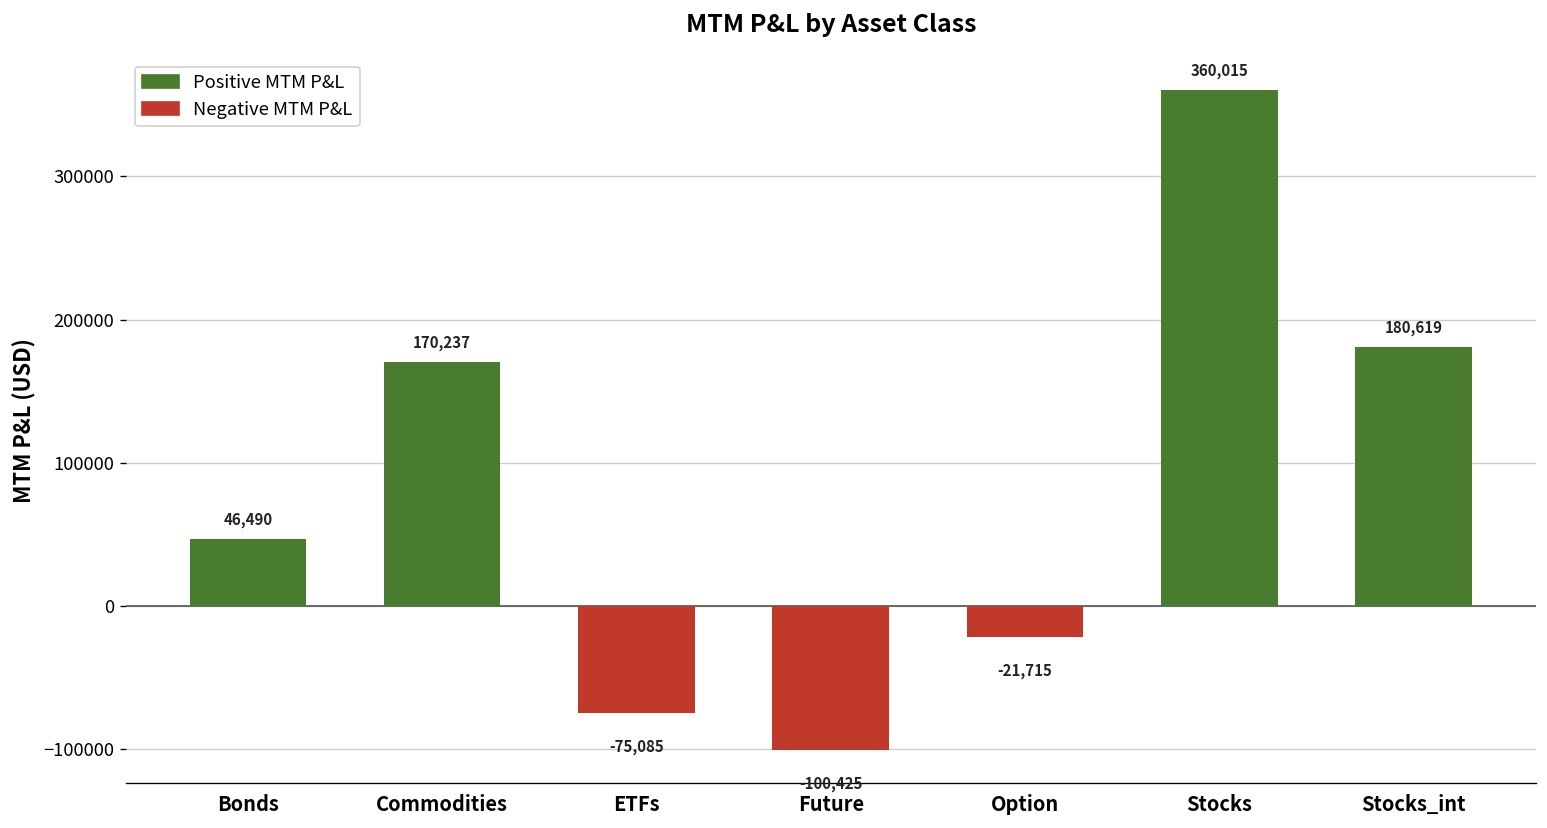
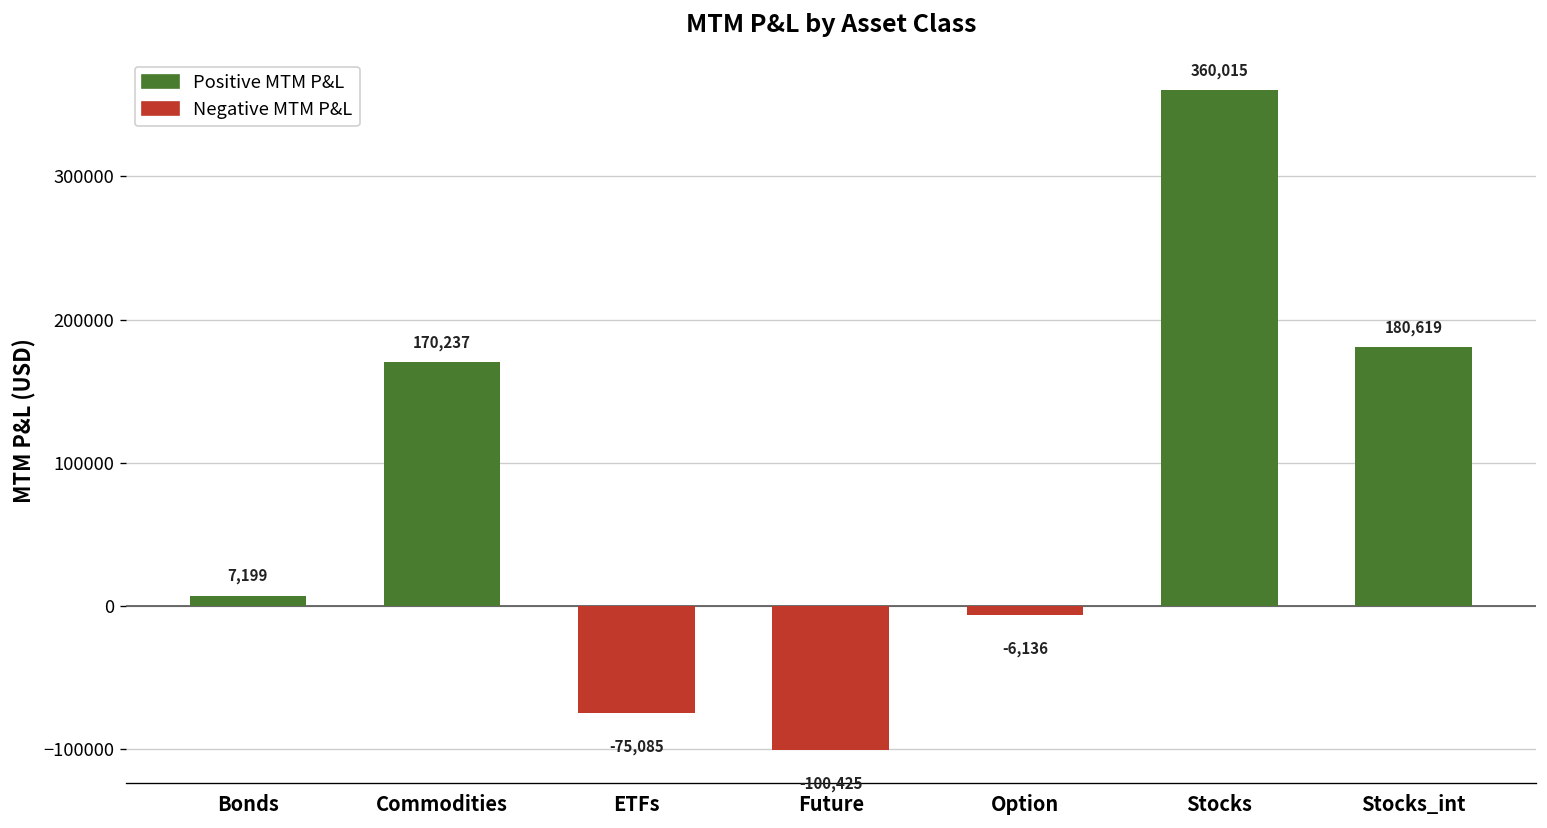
Bonds: 46,490 -> 7,199
Option: -21,715 -> -6,136
